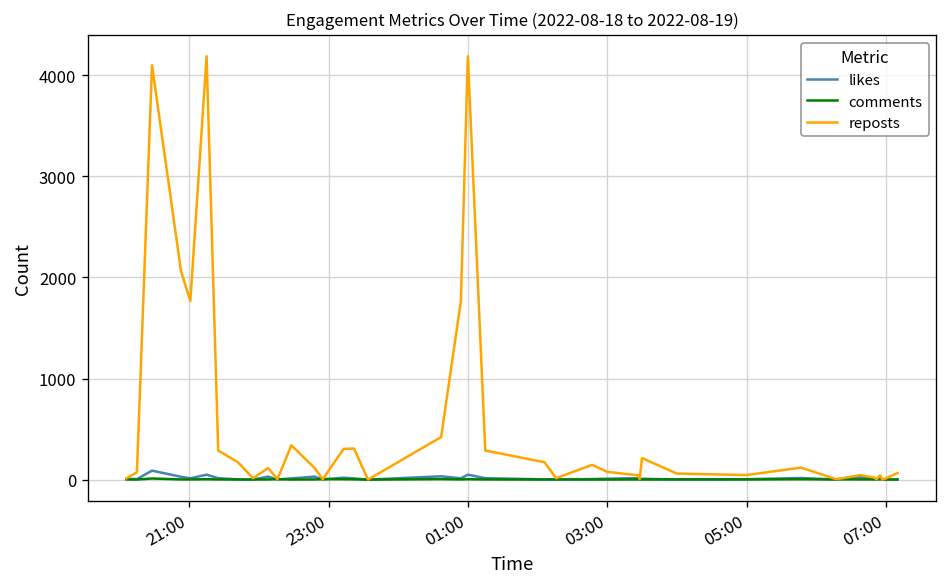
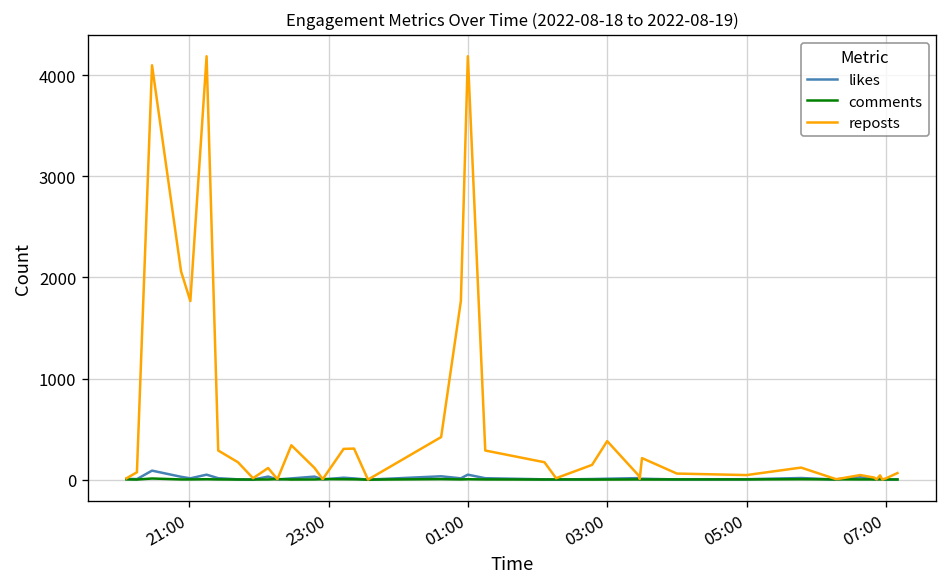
reposts, 03:00: 100 -> 400
